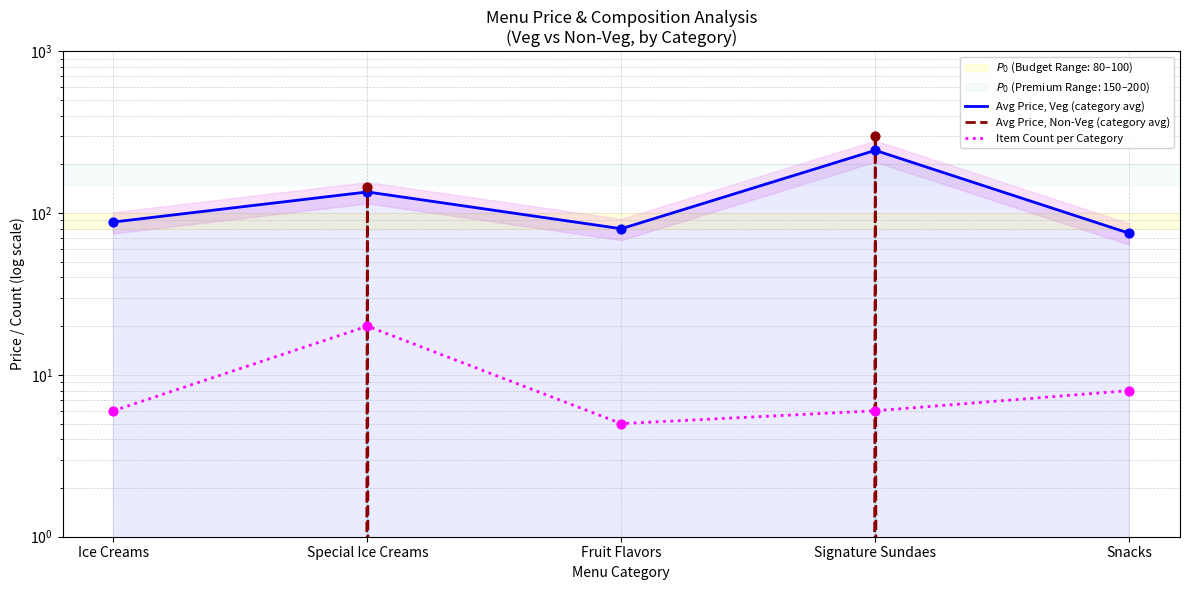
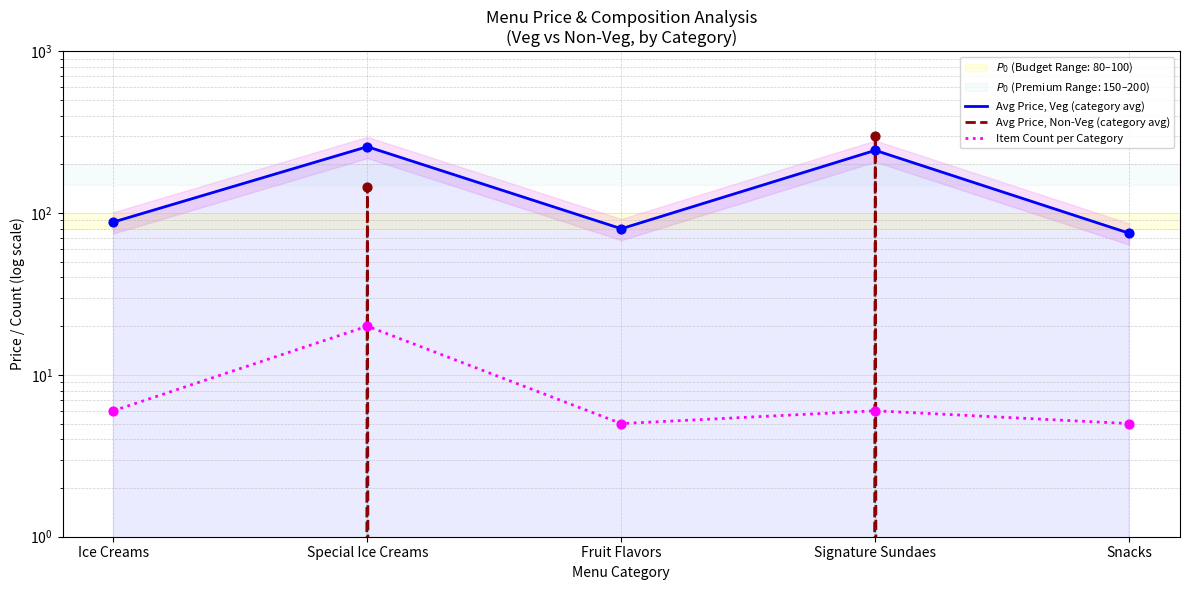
Avg Price, Veg (category avg), Special Ice Creams: 140 -> 260
Item Count per Category, Snacks: 8 -> 5
